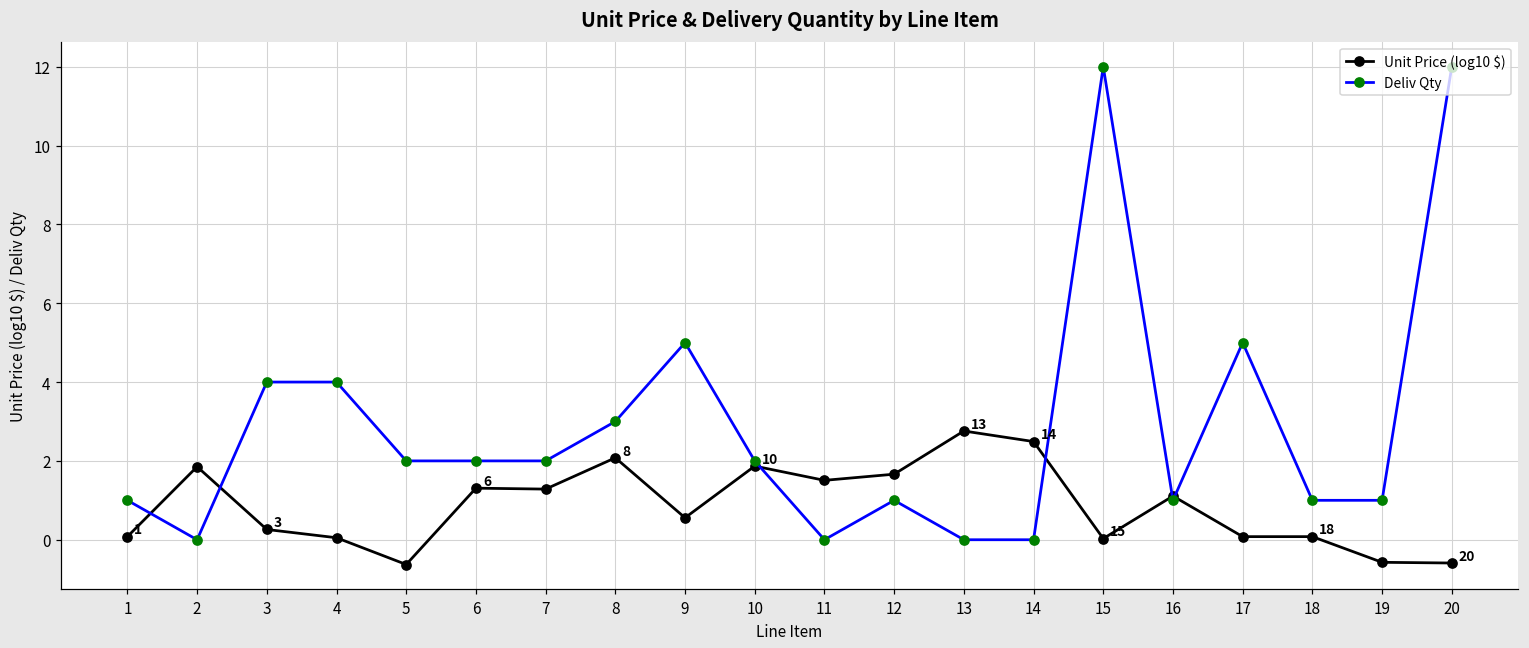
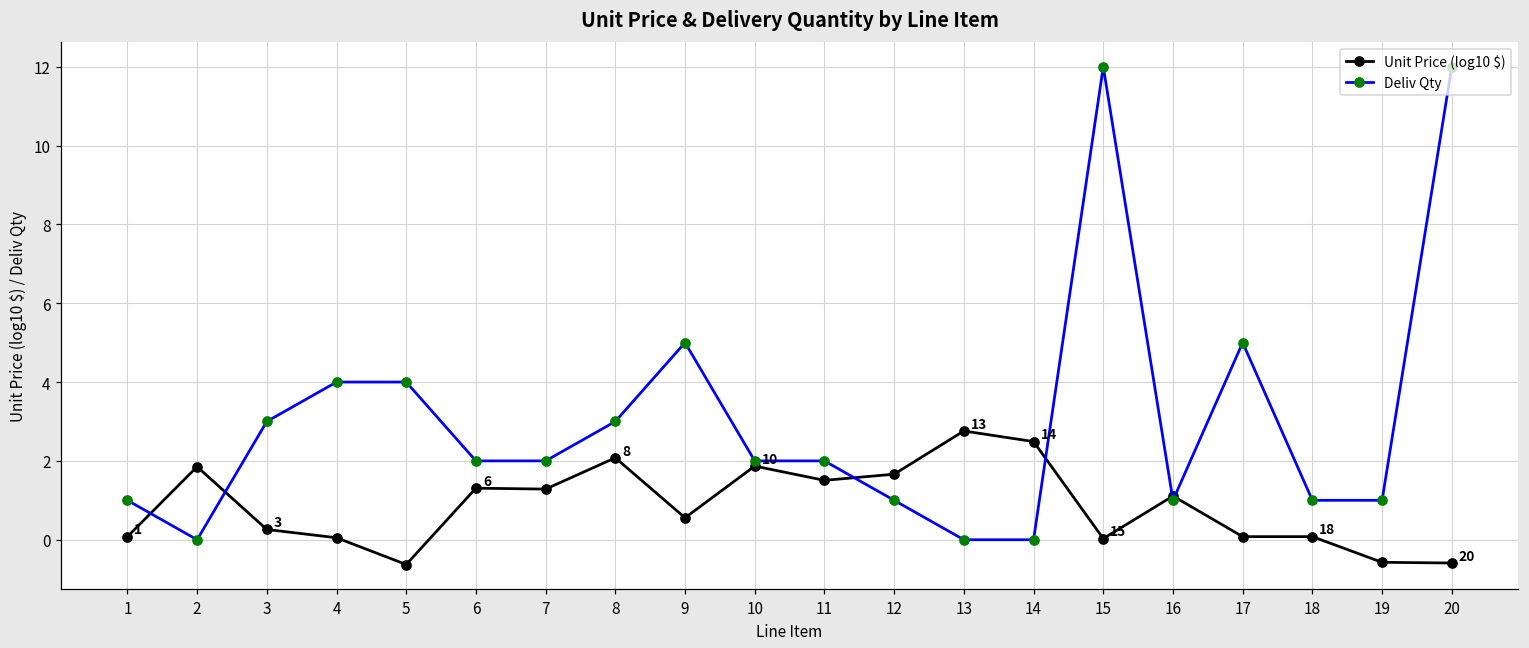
Deliv Qty, 3: 4 -> 3
Deliv Qty, 5: 2 -> 4
Deliv Qty, 11: 0 -> 2
